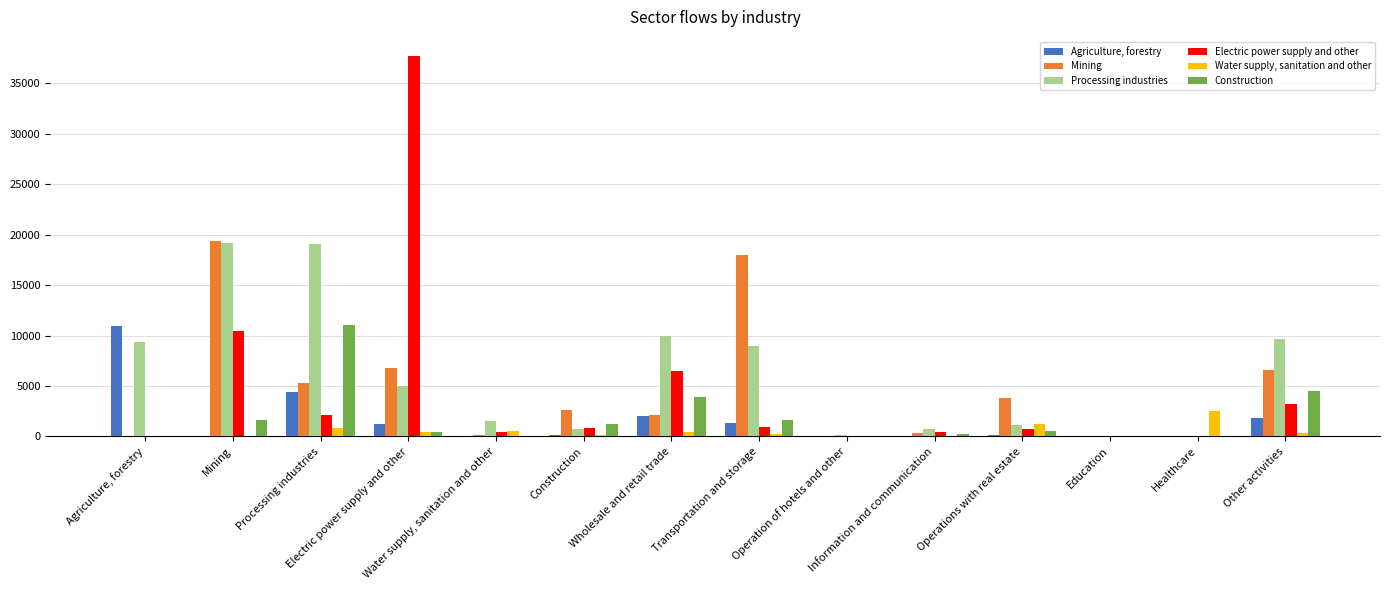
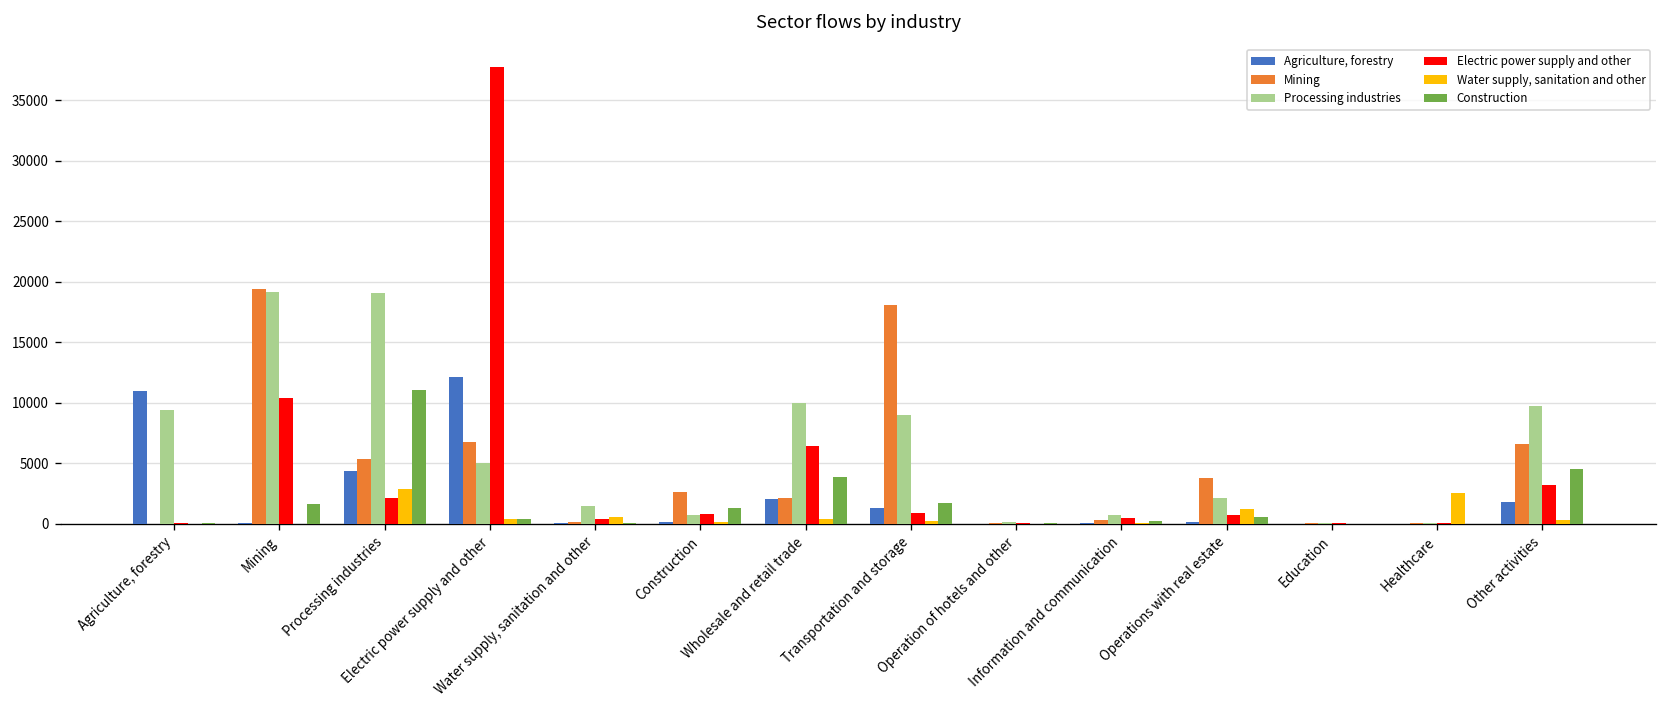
Water supply, sanitation and other, Processing industries: 900 -> 2800
Agriculture, forestry, Electric power supply and other: 1200 -> 12100
Processing industries, Operations with real estate: 1100 -> 2100
